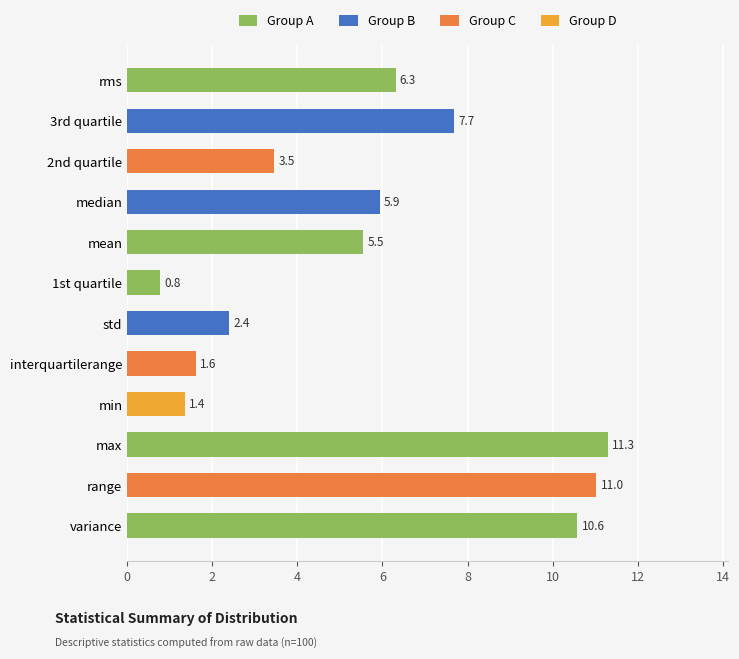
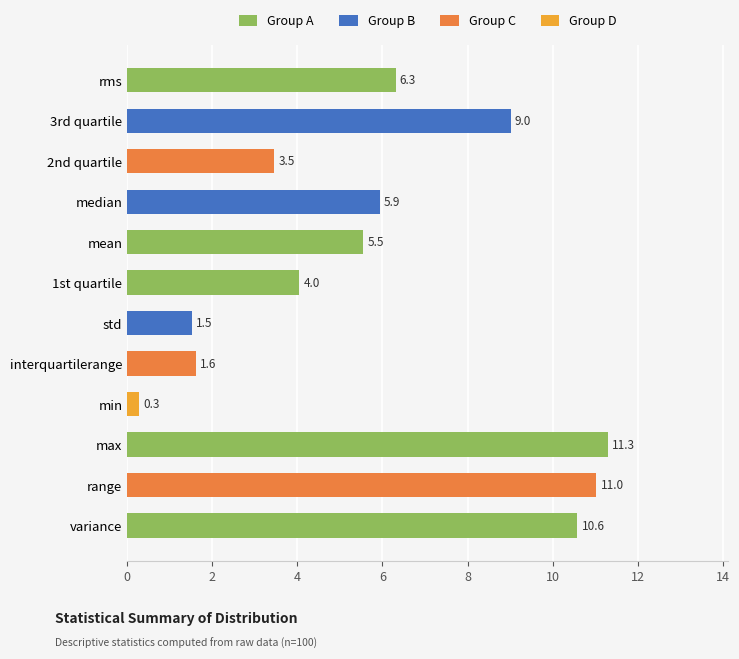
3rd quartile: 7.7 -> 9.0
1st quartile: 0.8 -> 4.0
std: 2.4 -> 1.5
min: 1.4 -> 0.3
